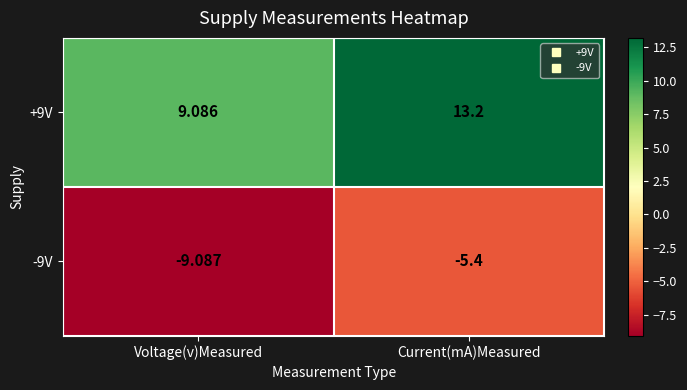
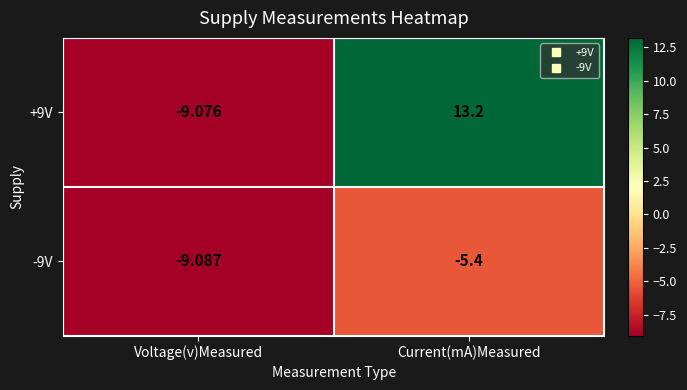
+9V, Voltage(v)Measured: 9.086 -> -9.076
